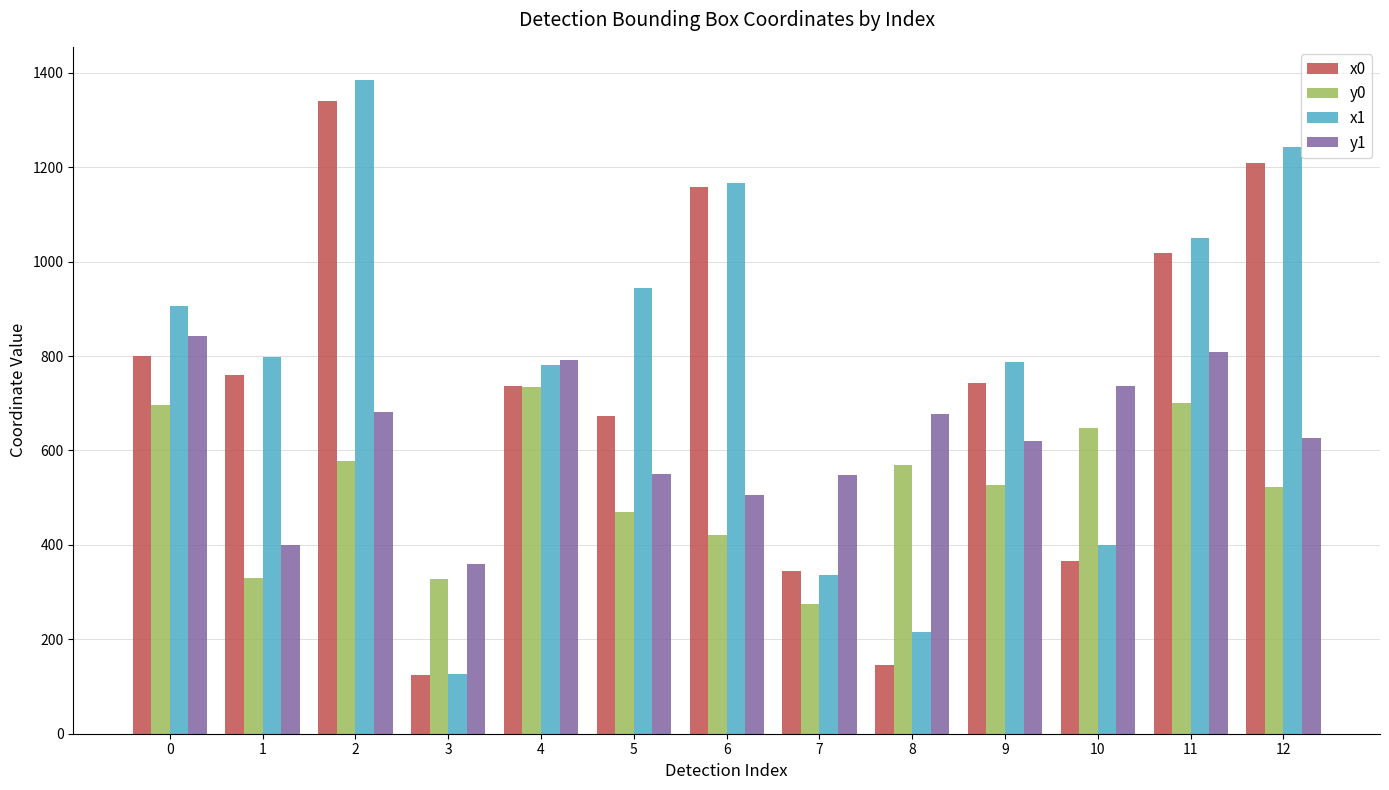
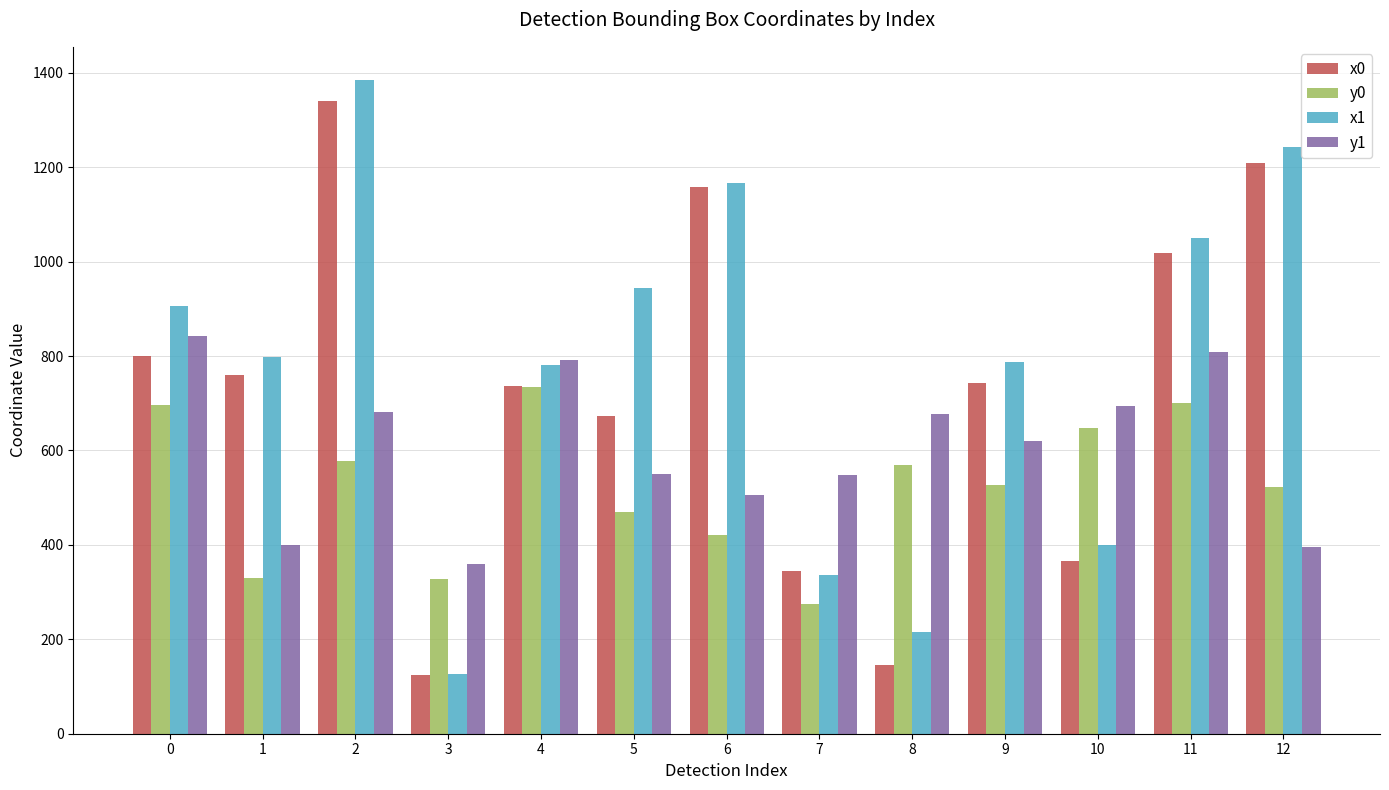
y1, 10: 740 -> 690
y1, 12: 630 -> 400
